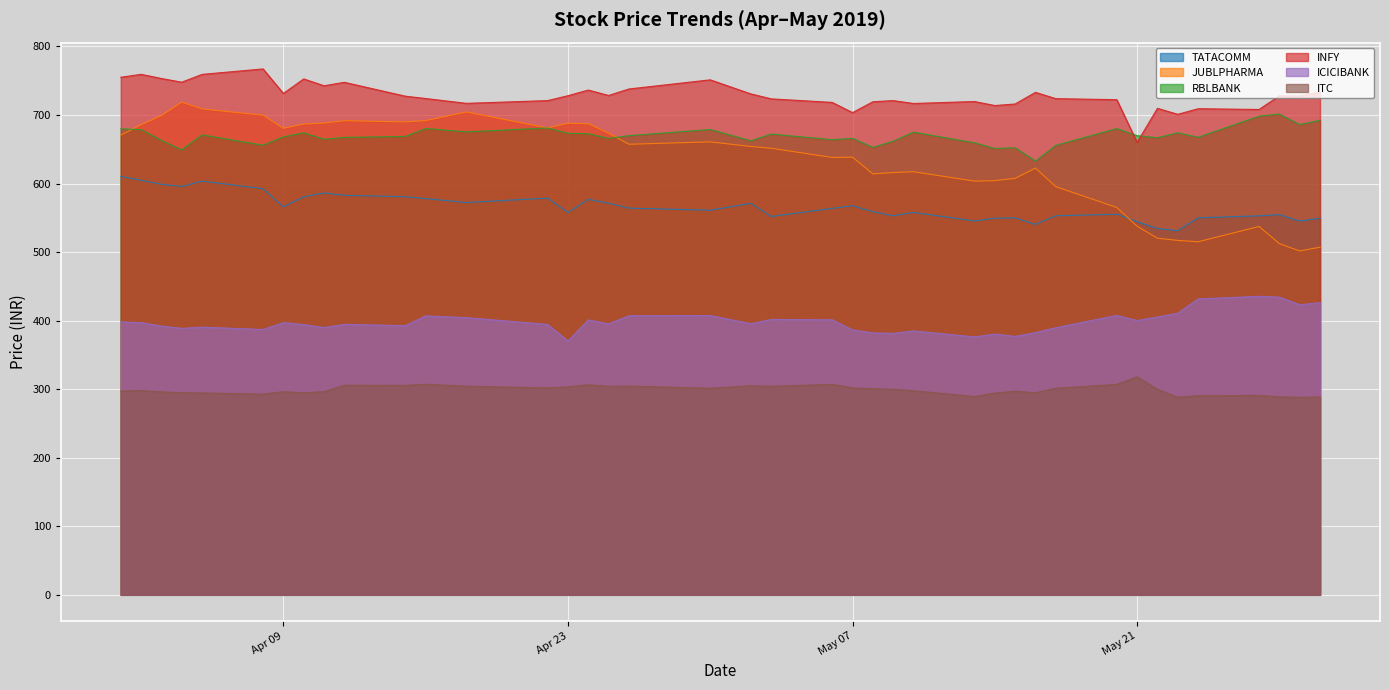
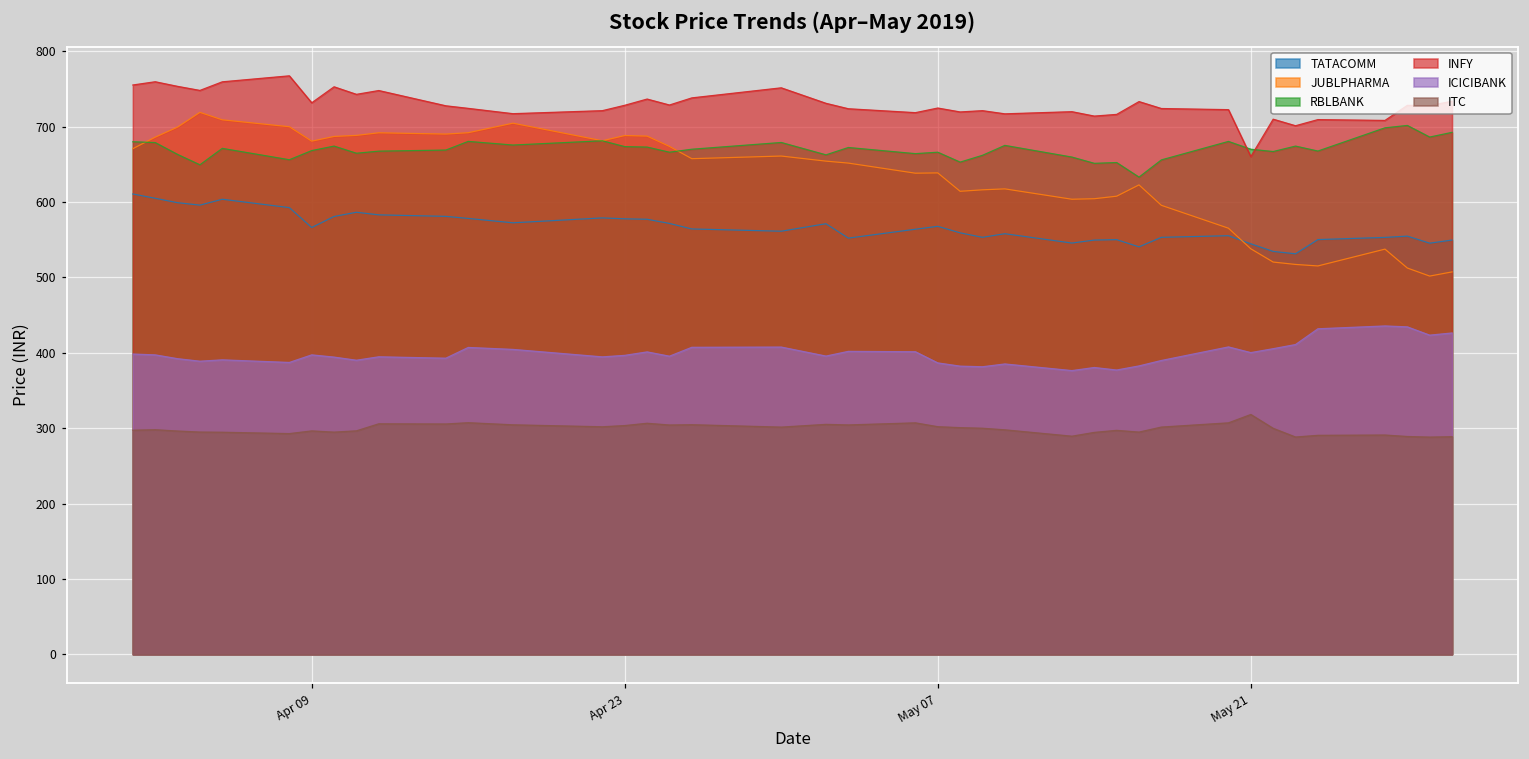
TATACOMM, Apr 23: 560 -> 580
ICICIBANK, Apr 23: 370 -> 400
INFY, May 07: 700 -> 720
